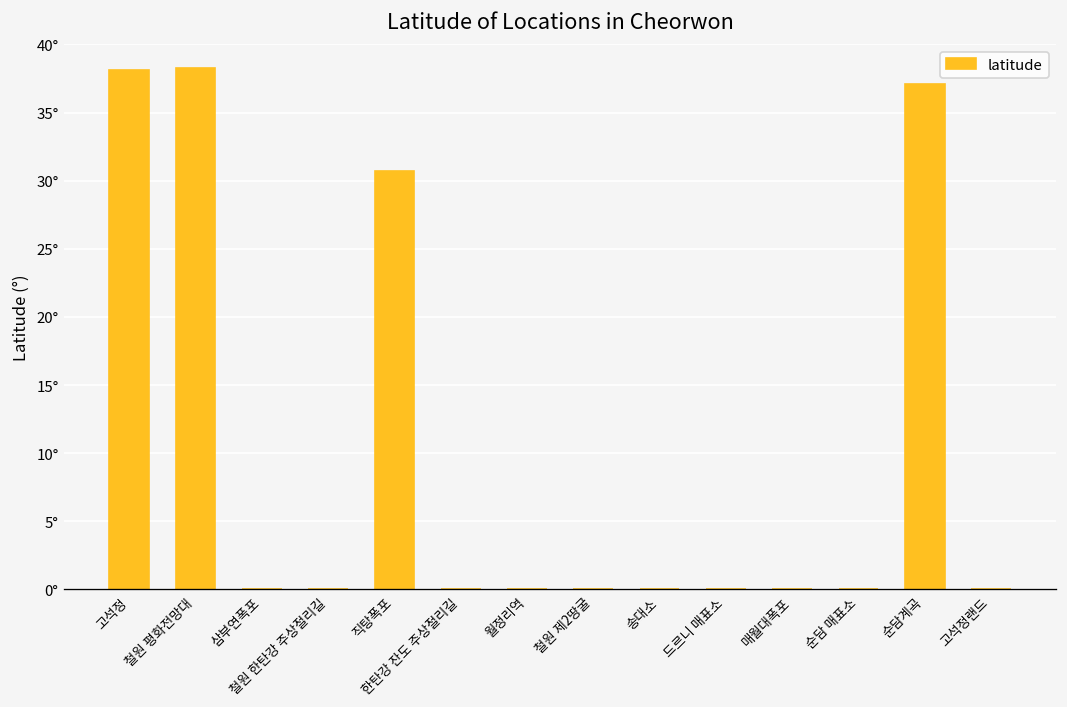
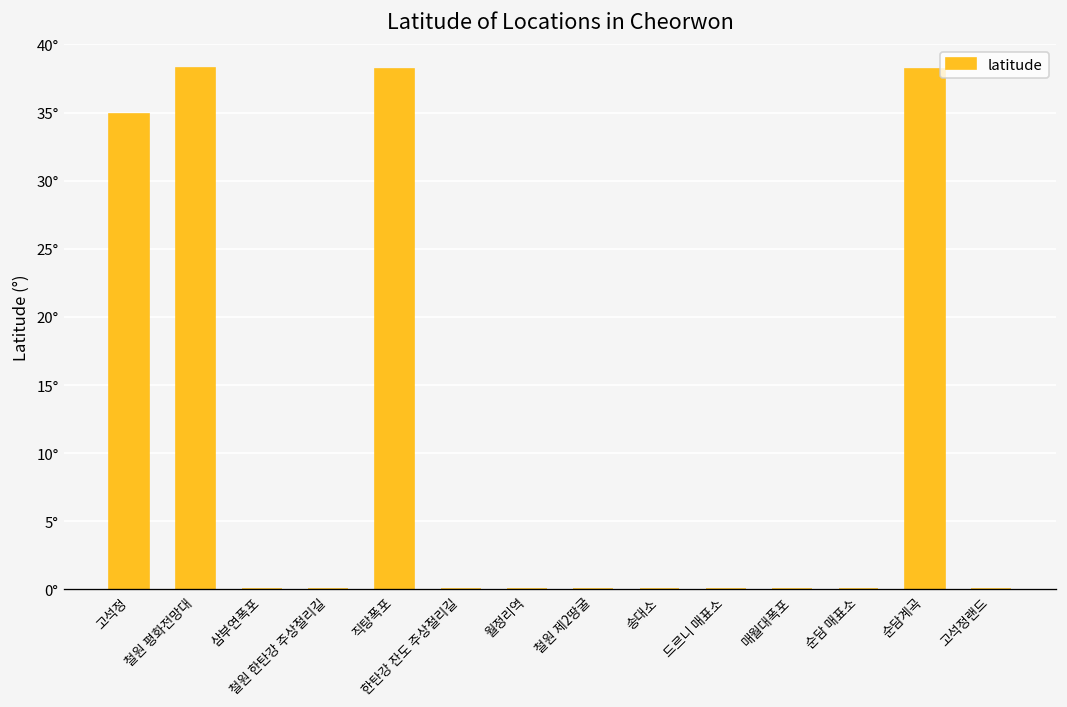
고석정: 38.1° -> 34.9°
직탕폭포: 30.7° -> 38.2°
순담계곡: 37.1° -> 38.2°
